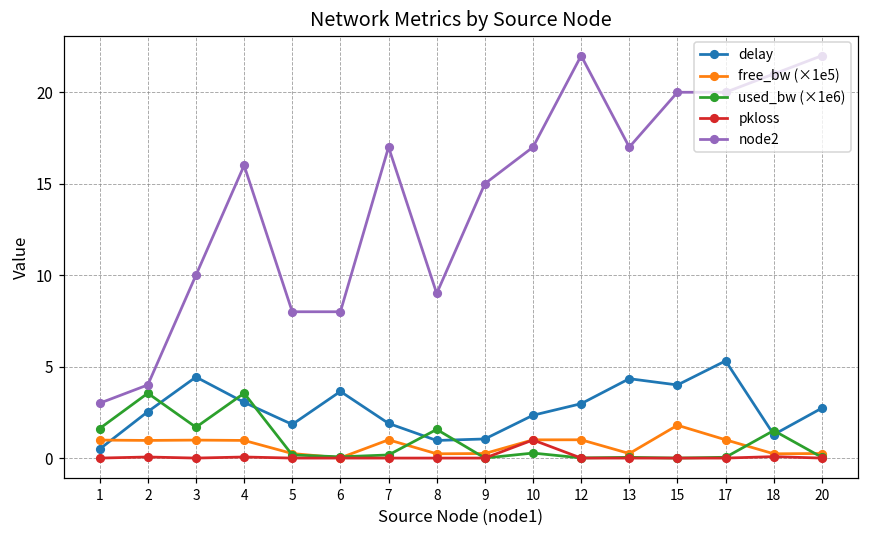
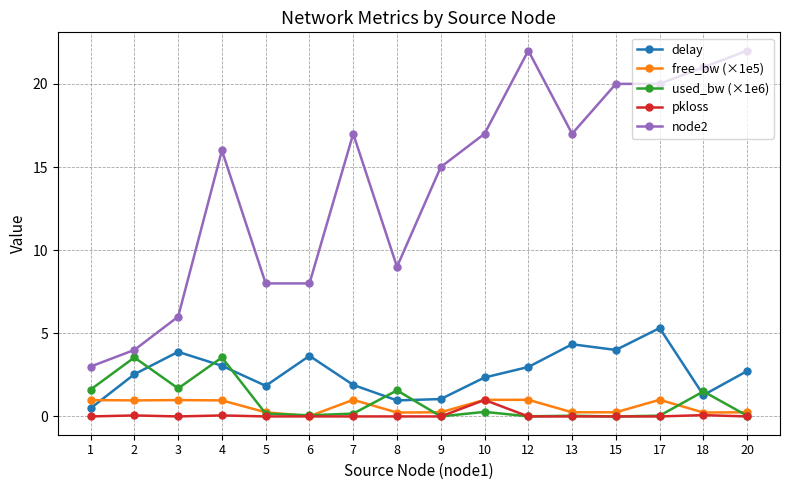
delay, 3: 4.4 -> 3.9
node2, 3: 10 -> 6
free_bw (×1e5), 15: 1.8 -> 0.2
